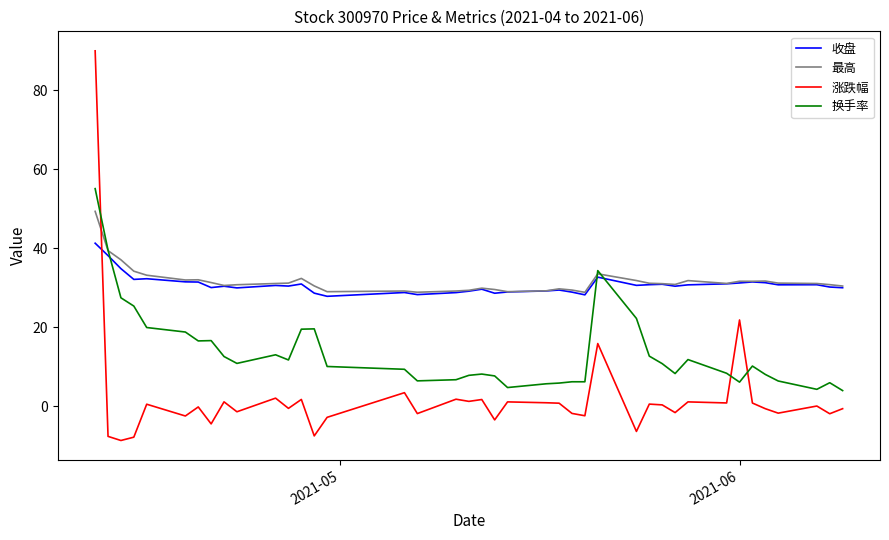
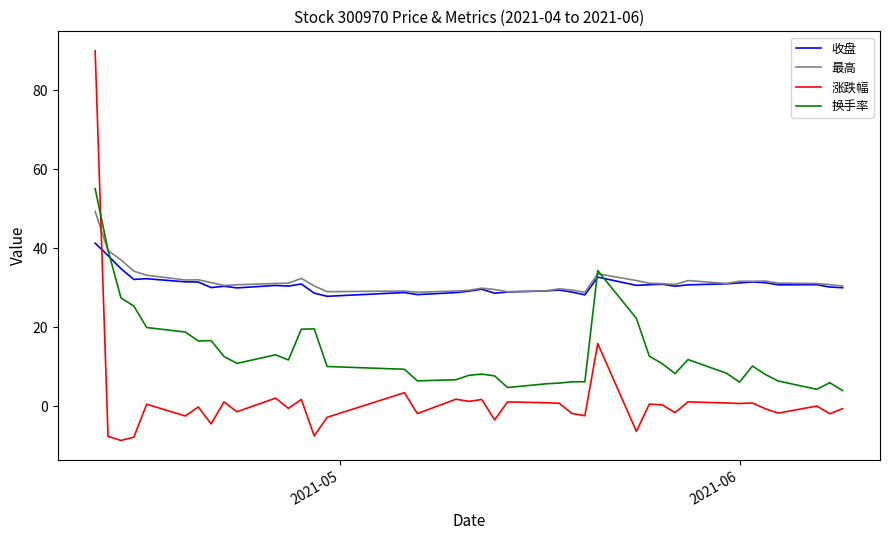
涨跌幅, 2021-06: 22 -> 1
